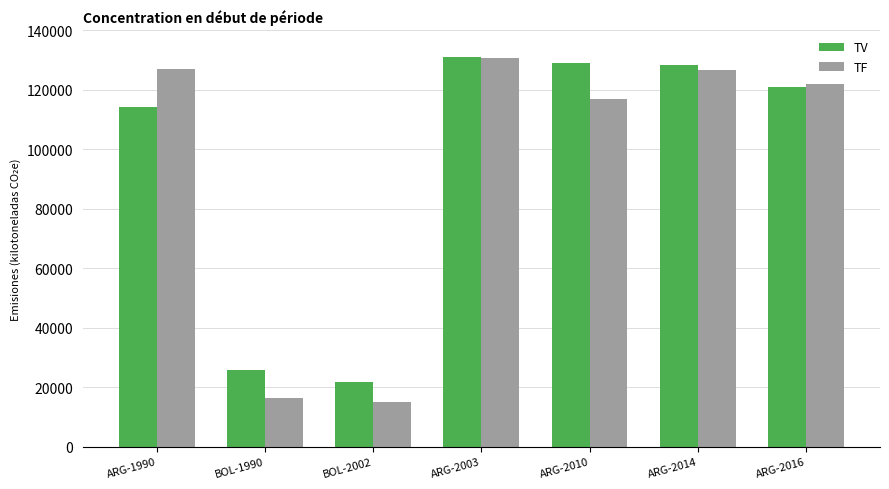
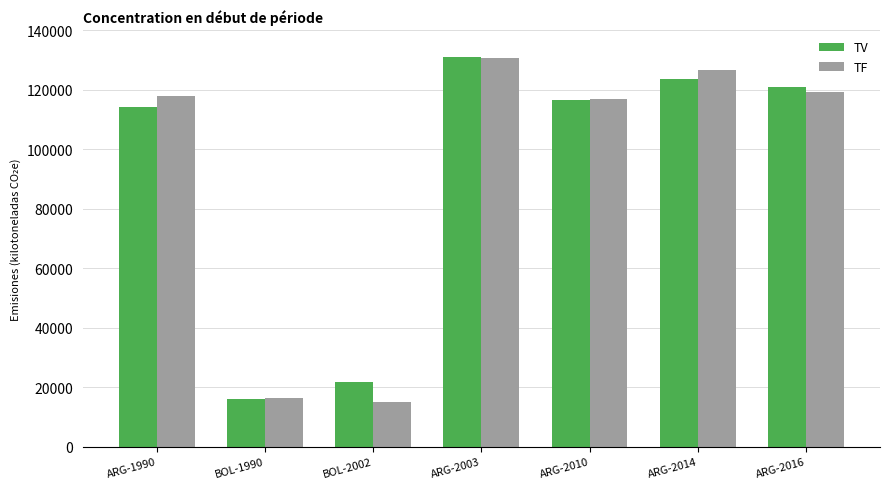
TF, ARG-1990: 127000 -> 118000
TV, BOL-1990: 26000 -> 16000
TV, ARG-2010: 129000 -> 116000
TV, ARG-2014: 128000 -> 124000
TF, ARG-2016: 122000 -> 119000
